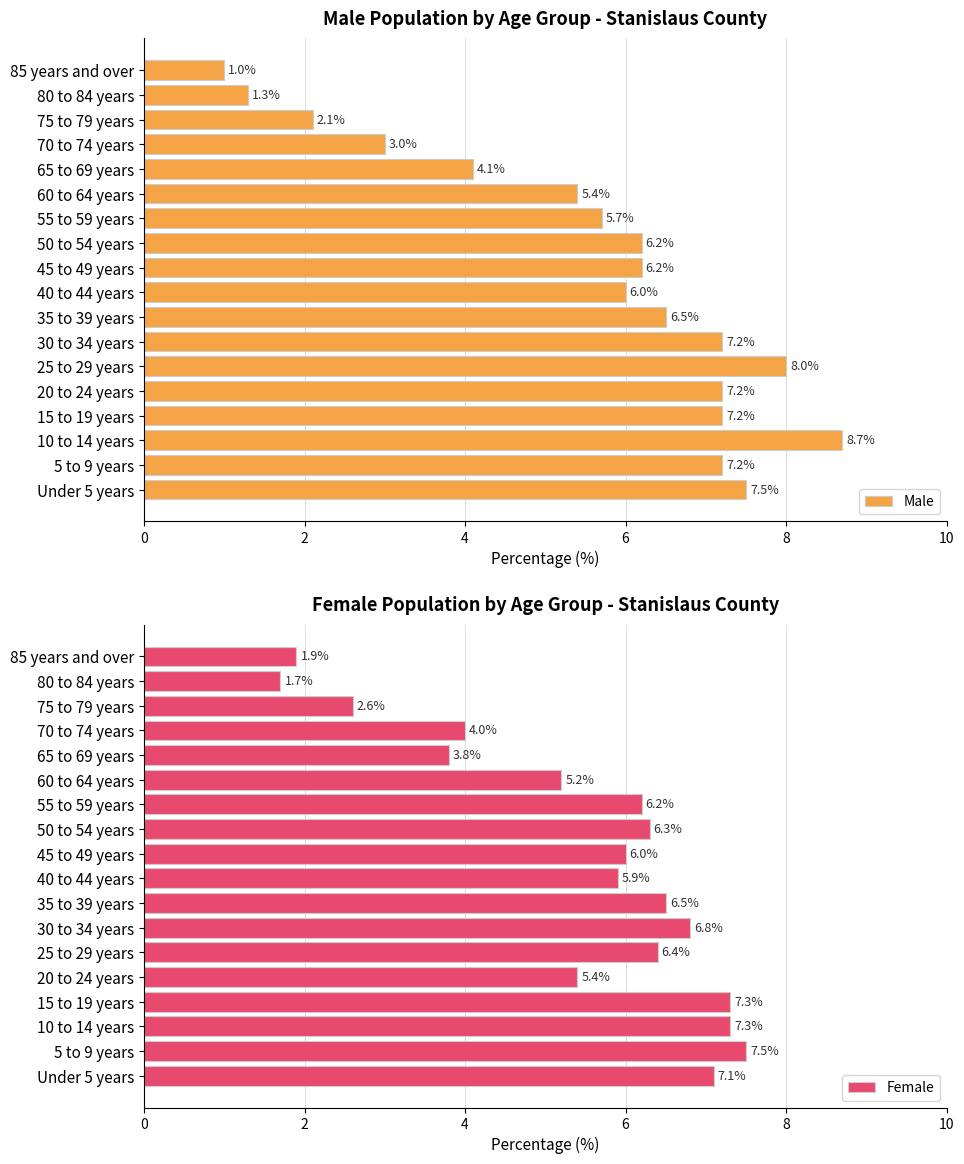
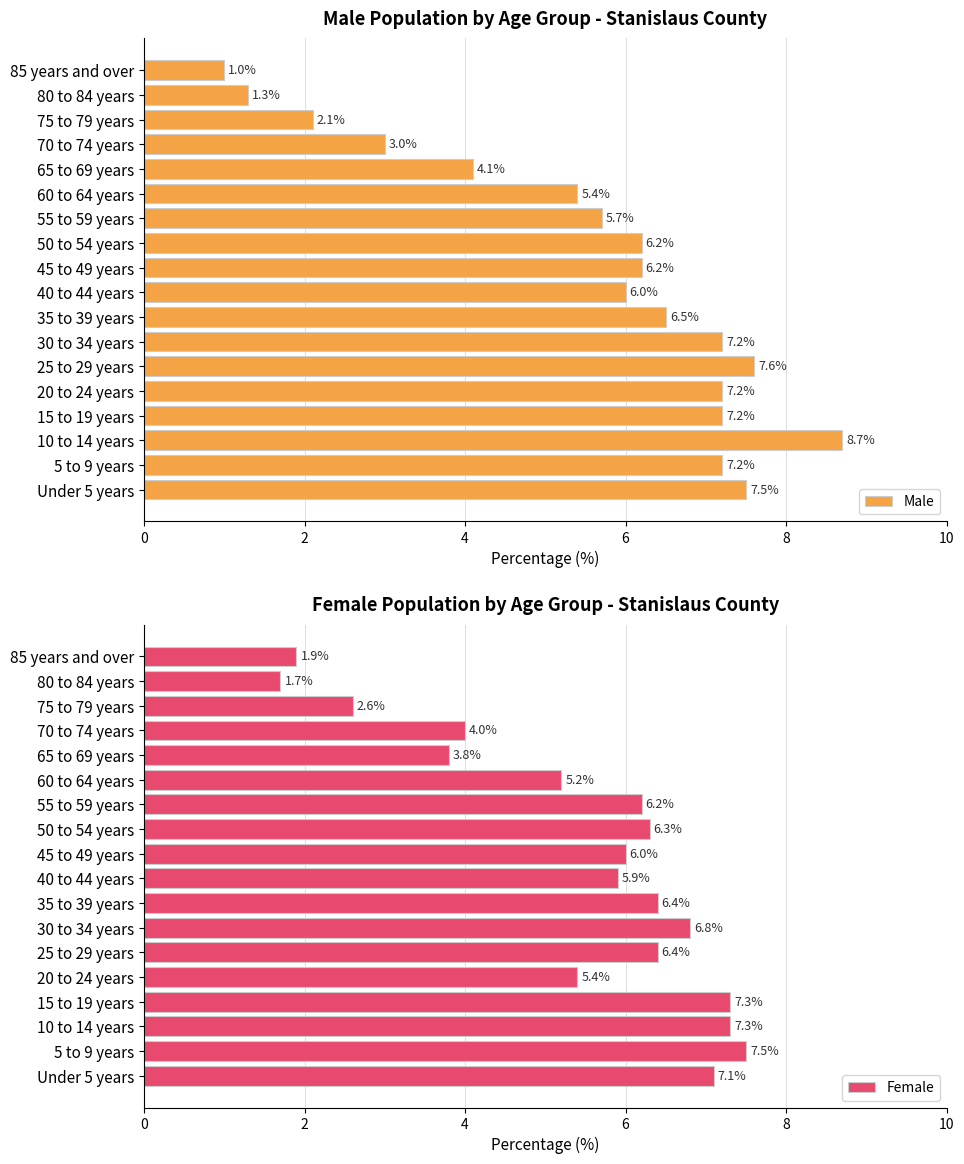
Male Population by Age Group - Stanislaus County, 25 to 29 years: 8.0% -> 7.6%
Female Population by Age Group - Stanislaus County, 35 to 39 years: 6.5% -> 6.4%
